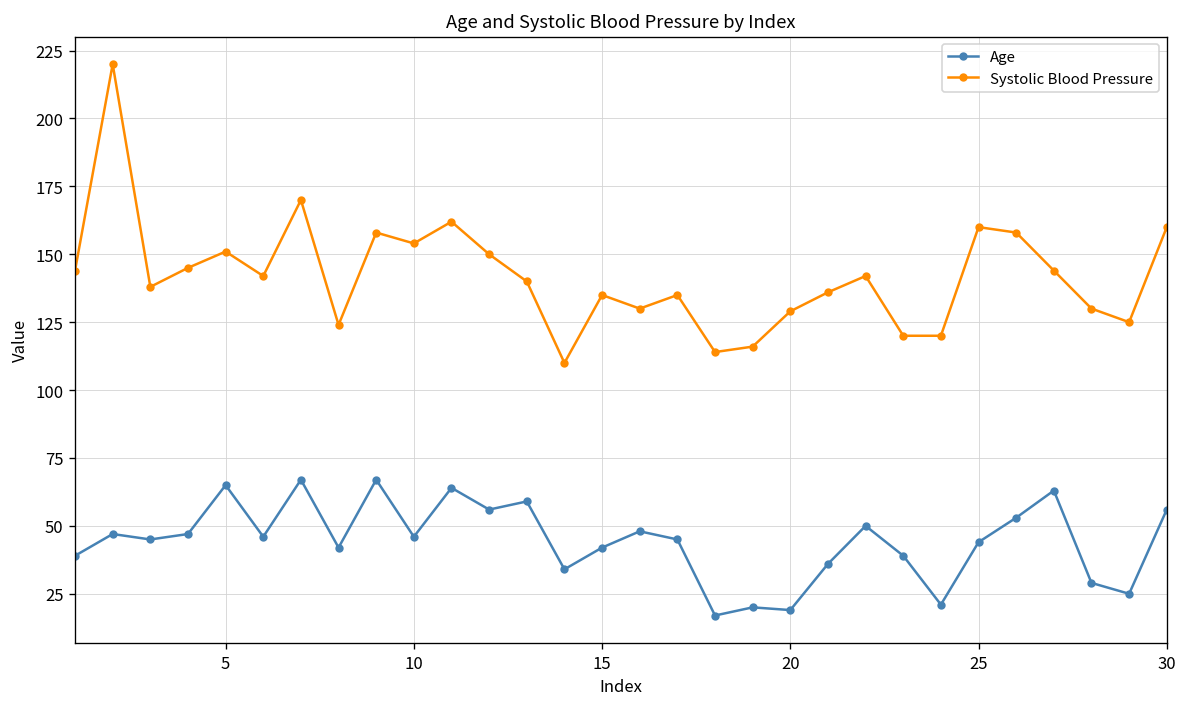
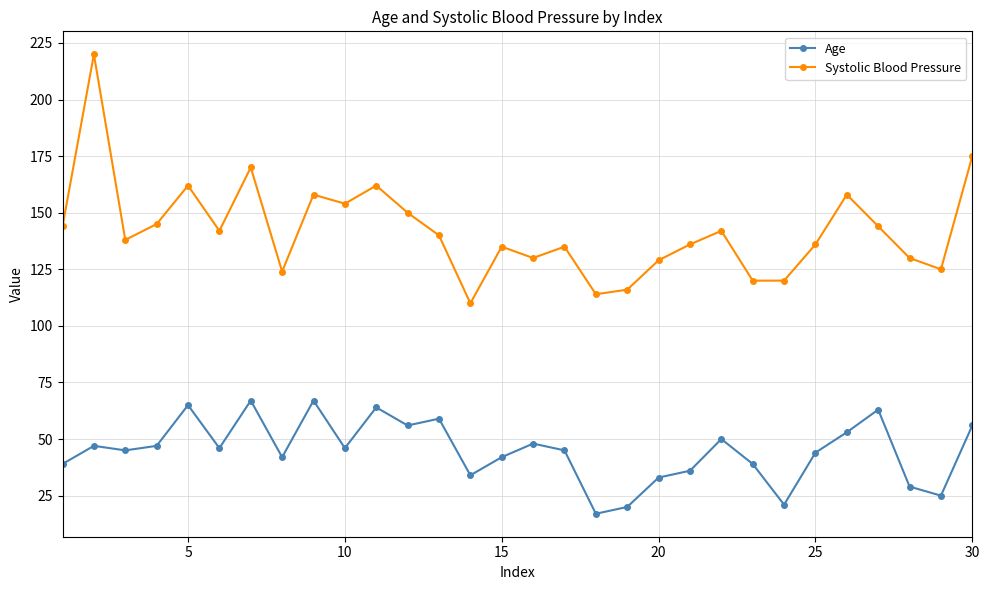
Systolic Blood Pressure, 5: 151 -> 162
Age, 20: 19 -> 33
Systolic Blood Pressure, 25: 160 -> 136
Systolic Blood Pressure, 30: 160 -> 175
